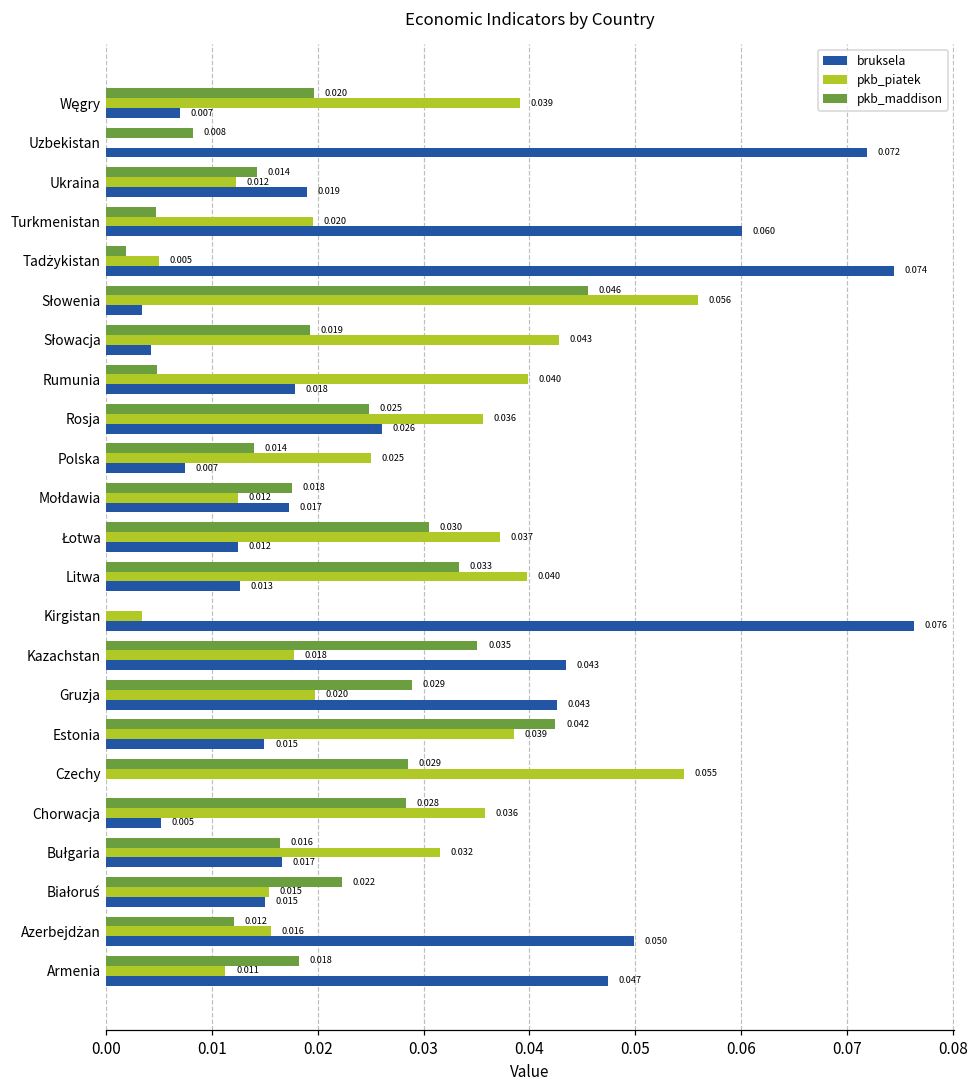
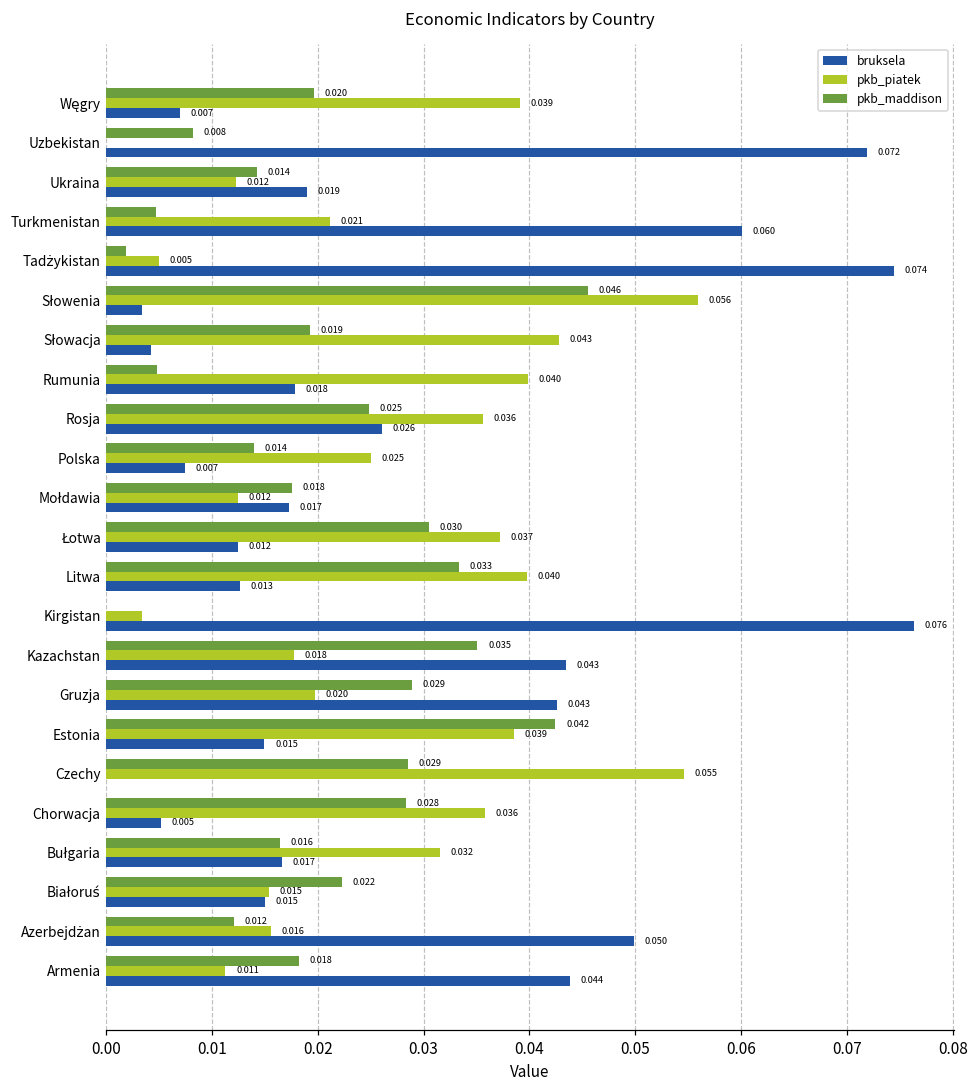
pkb_piatek, Turkmenistan: 0.020 -> 0.021
bruksela, Armenia: 0.047 -> 0.044
